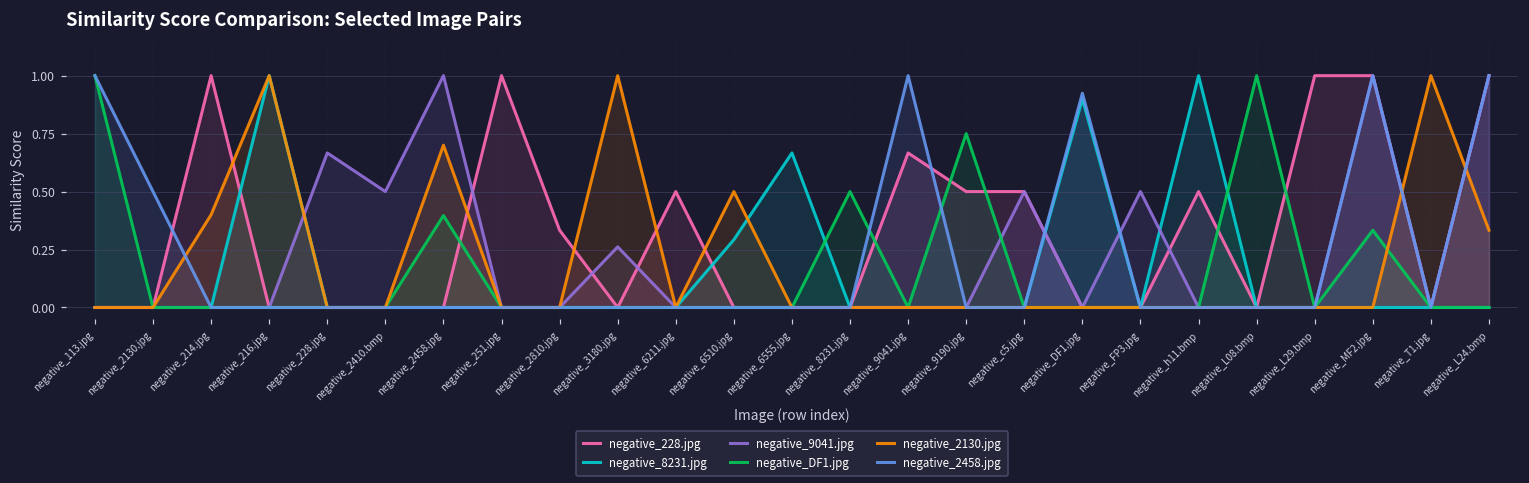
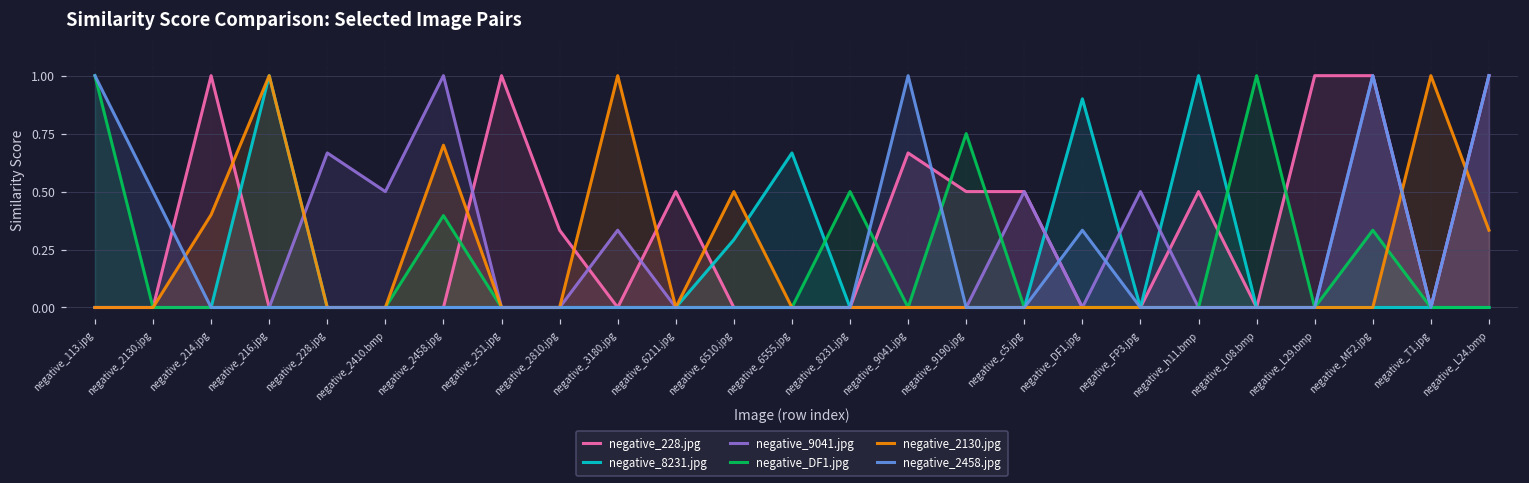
negative_9041.jpg, negative_3180.jpg: 0.26 -> 0.33
negative_2458.jpg, negative_DF1.jpg: 0.92 -> 0.33
